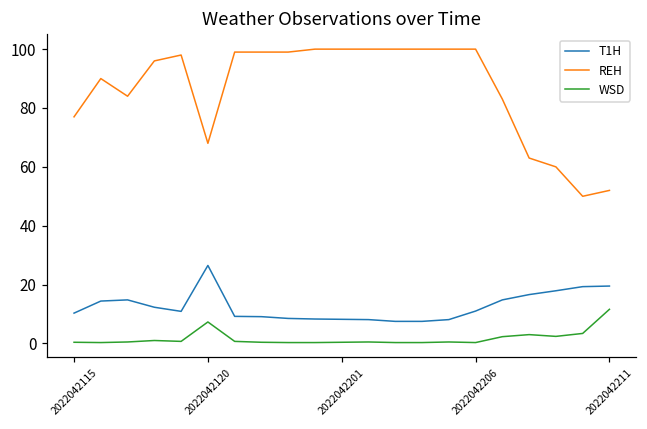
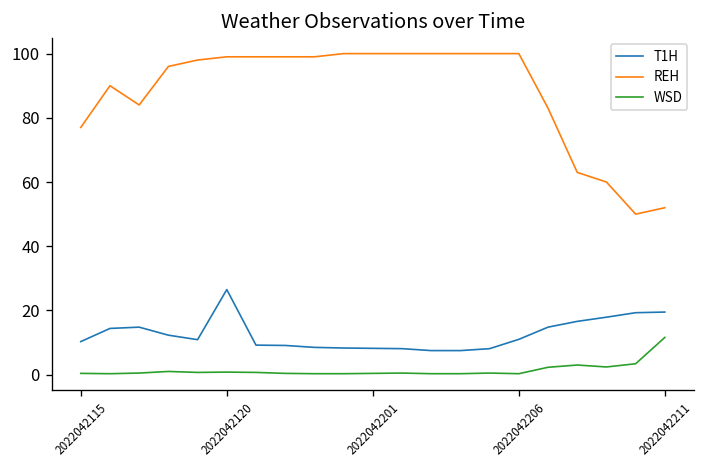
REH, 2022042120: 68 -> 99
WSD, 2022042120: 7 -> 1
